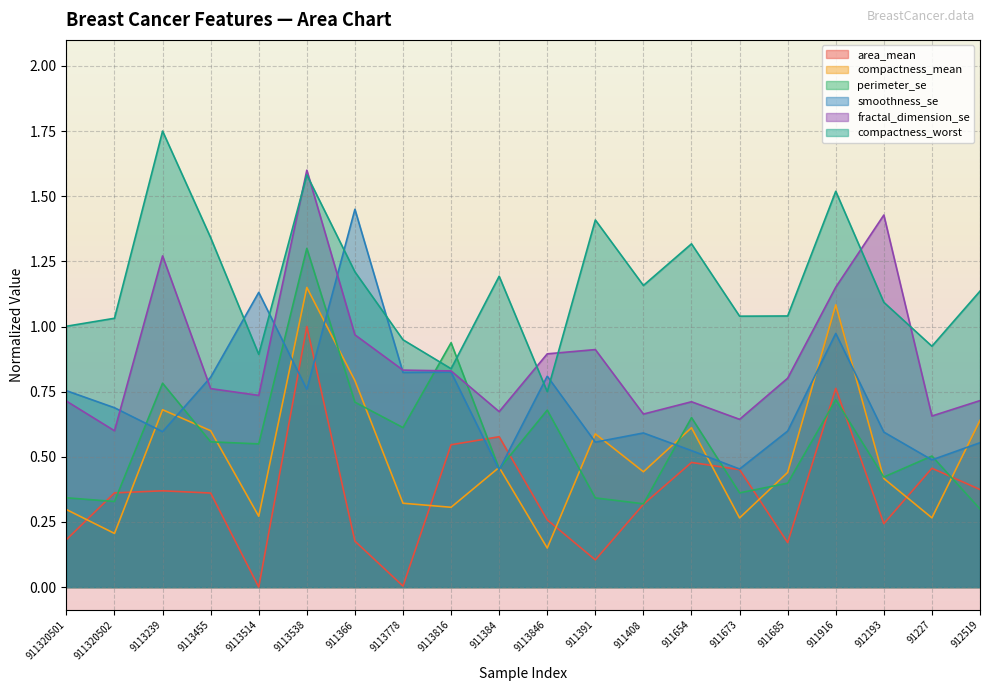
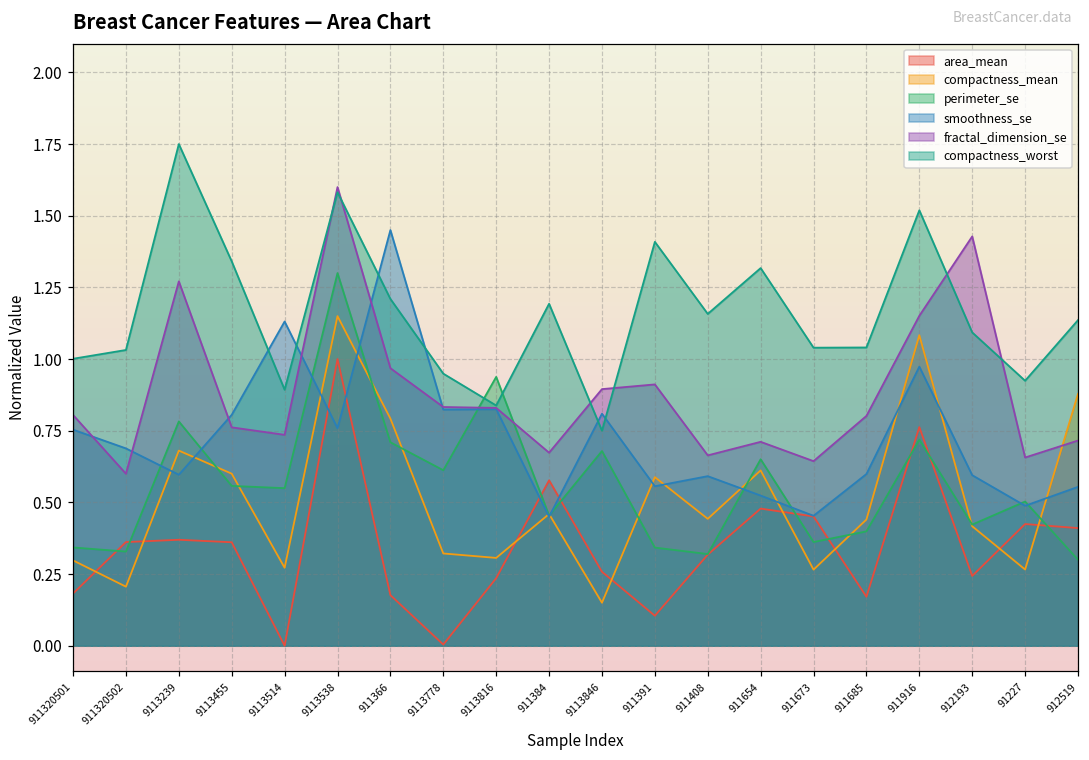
fractal_dimension_se, 911320501: 0.71 -> 0.81
area_mean, 9113816: 0.55 -> 0.24
area_mean, 91227: 0.46 -> 0.42
area_mean, 912519: 0.37 -> 0.41
compactness_mean, 912519: 0.64 -> 0.88
